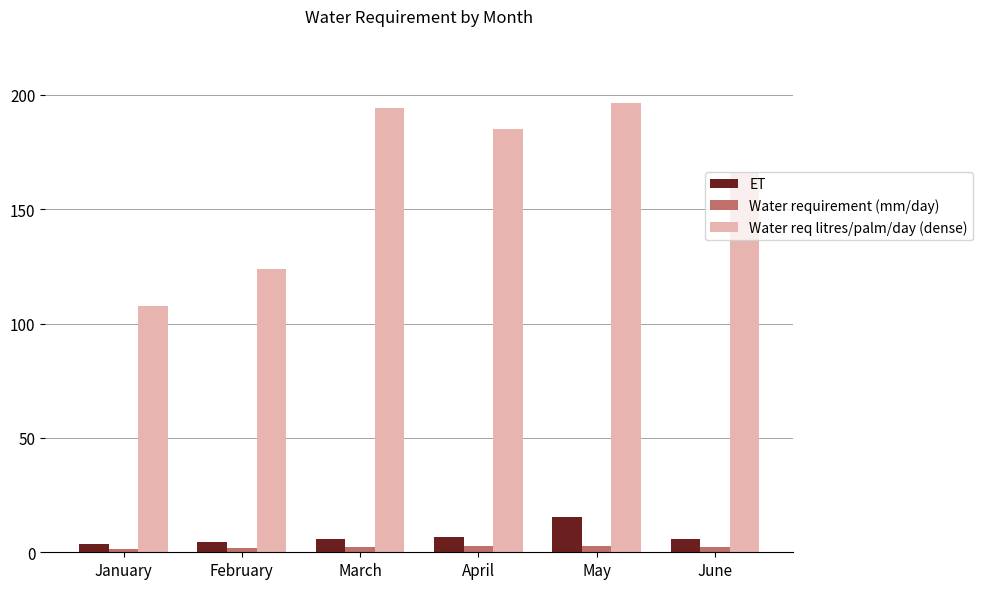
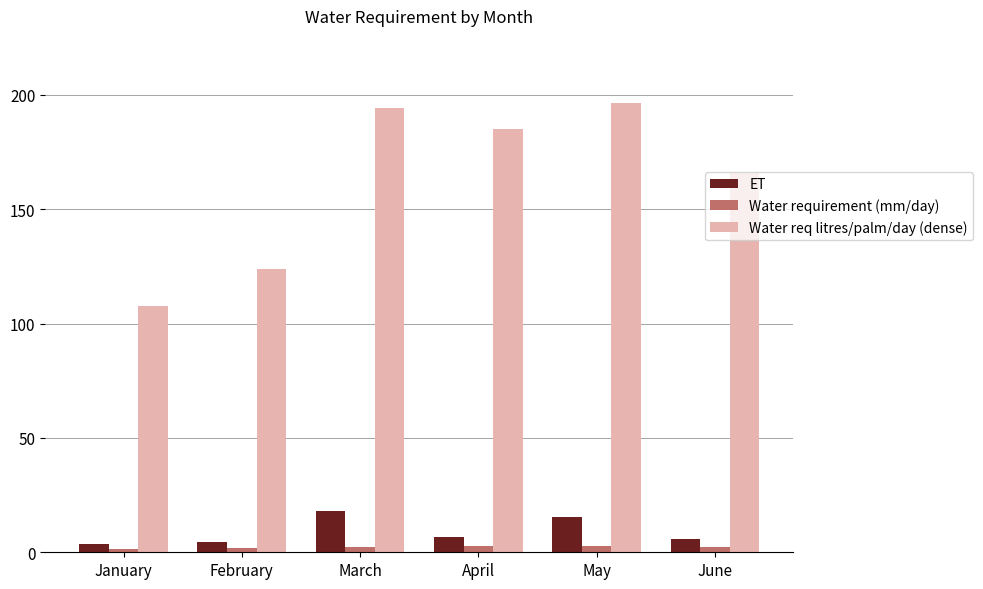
ET, March: 6 -> 18
